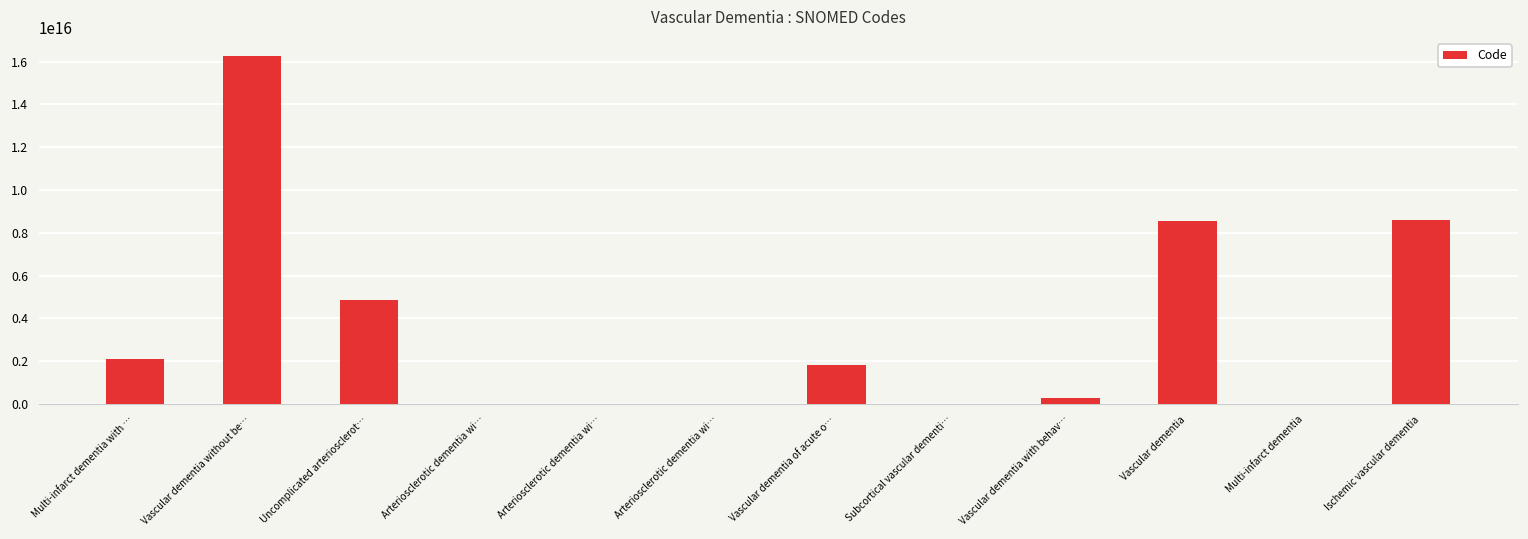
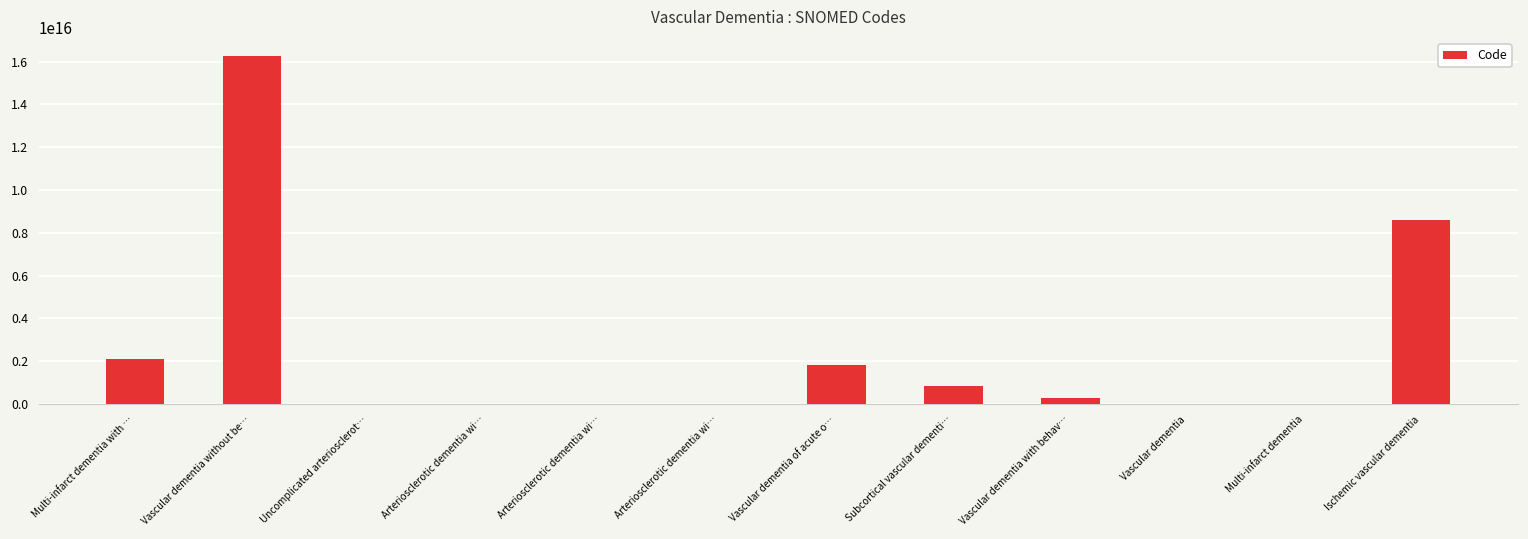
Uncomplicated arteriosclerot…: 4900000000000000 -> 0
Subcortical vascular dementi…: 0 -> 800000000000000
Vascular dementia: 8600000000000000 -> 0
